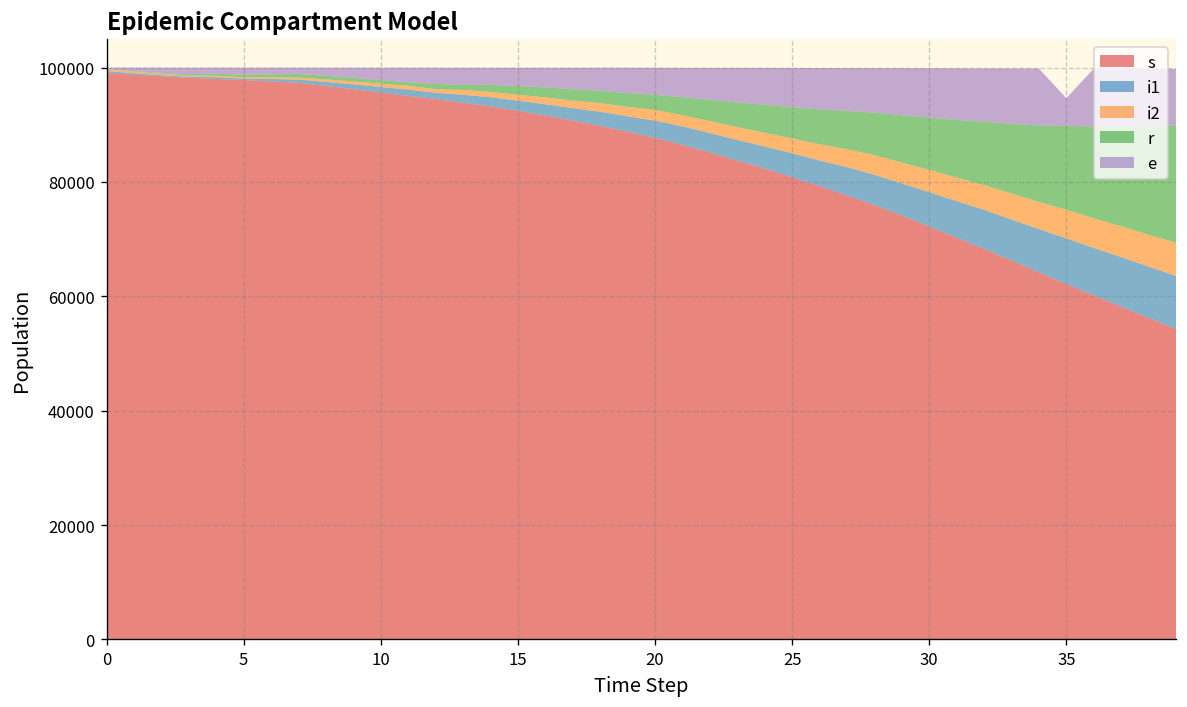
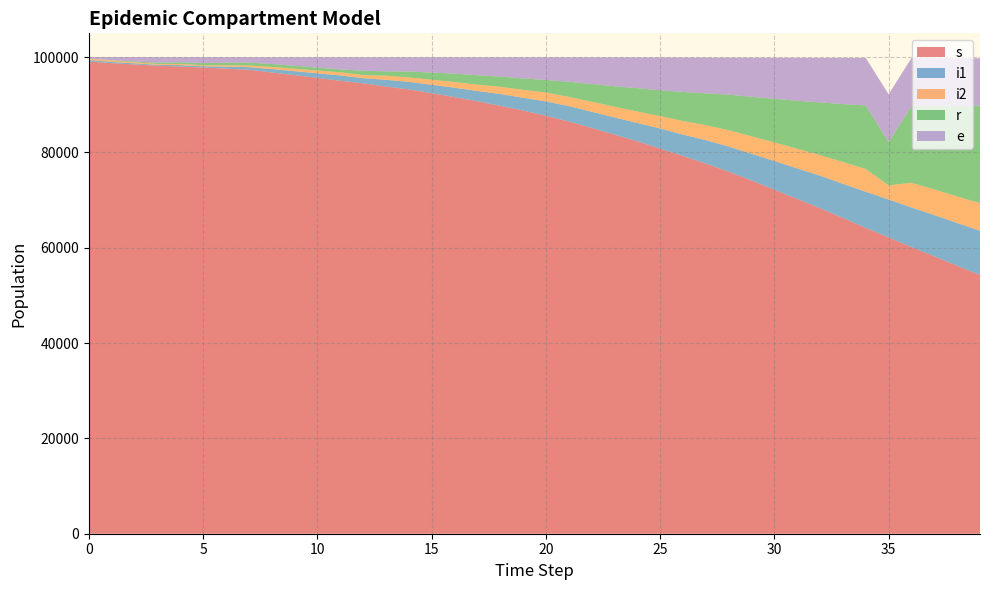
i2, 35: 5000 -> 3000
r, 35: 15000 -> 9000
e, 35: 5000 -> 10000
